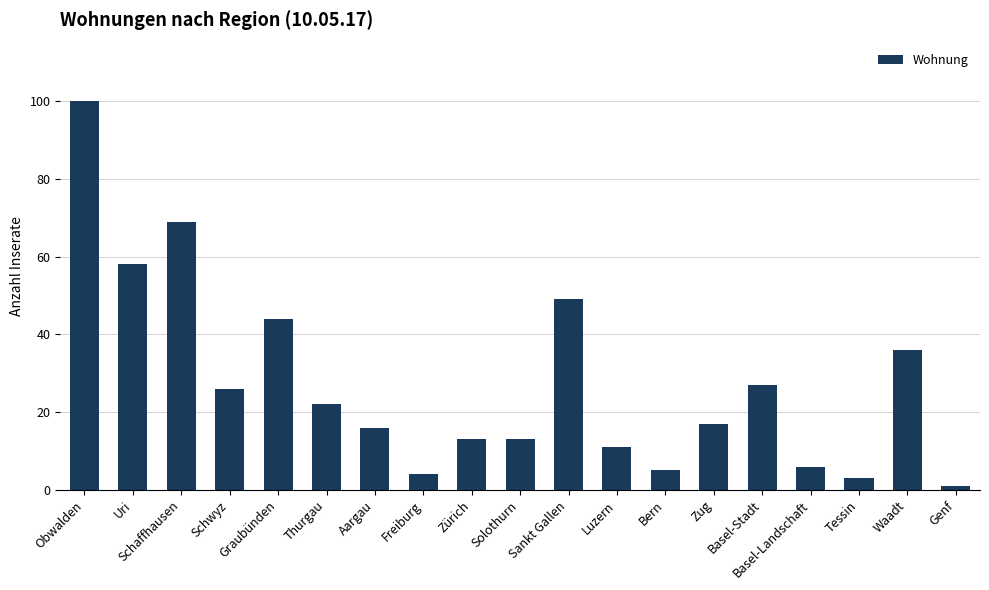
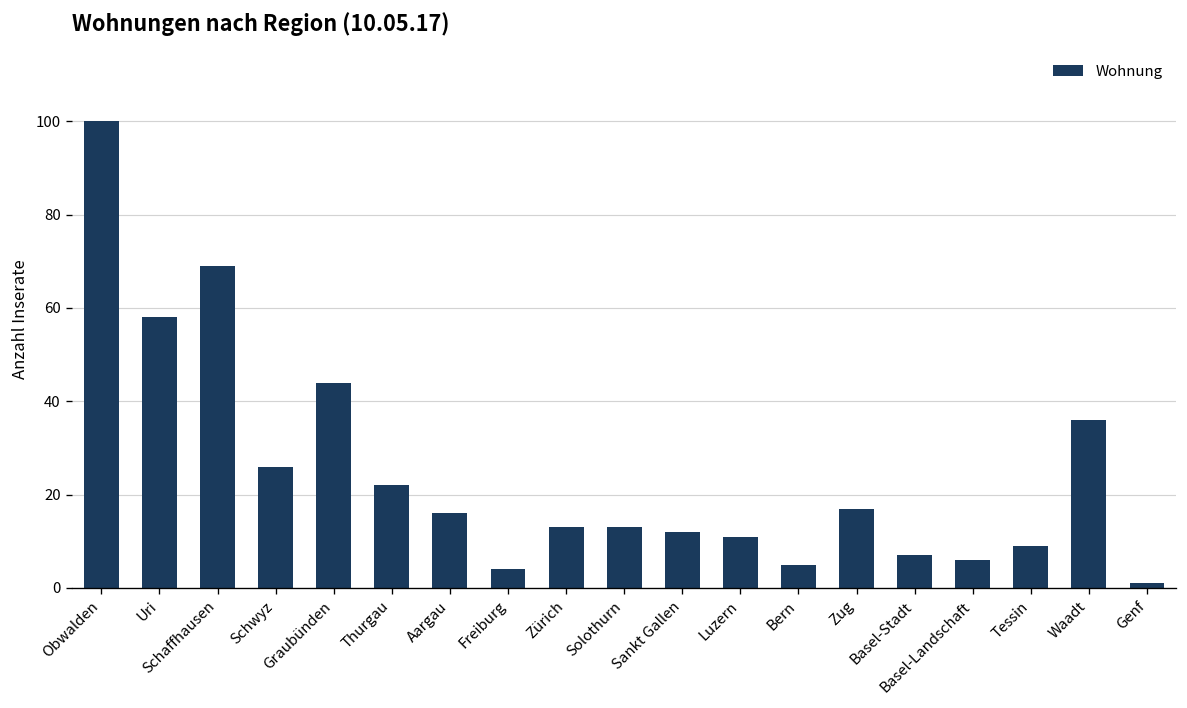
Sankt Gallen: 49 -> 12
Basel-Stadt: 27 -> 7
Tessin: 3 -> 9
